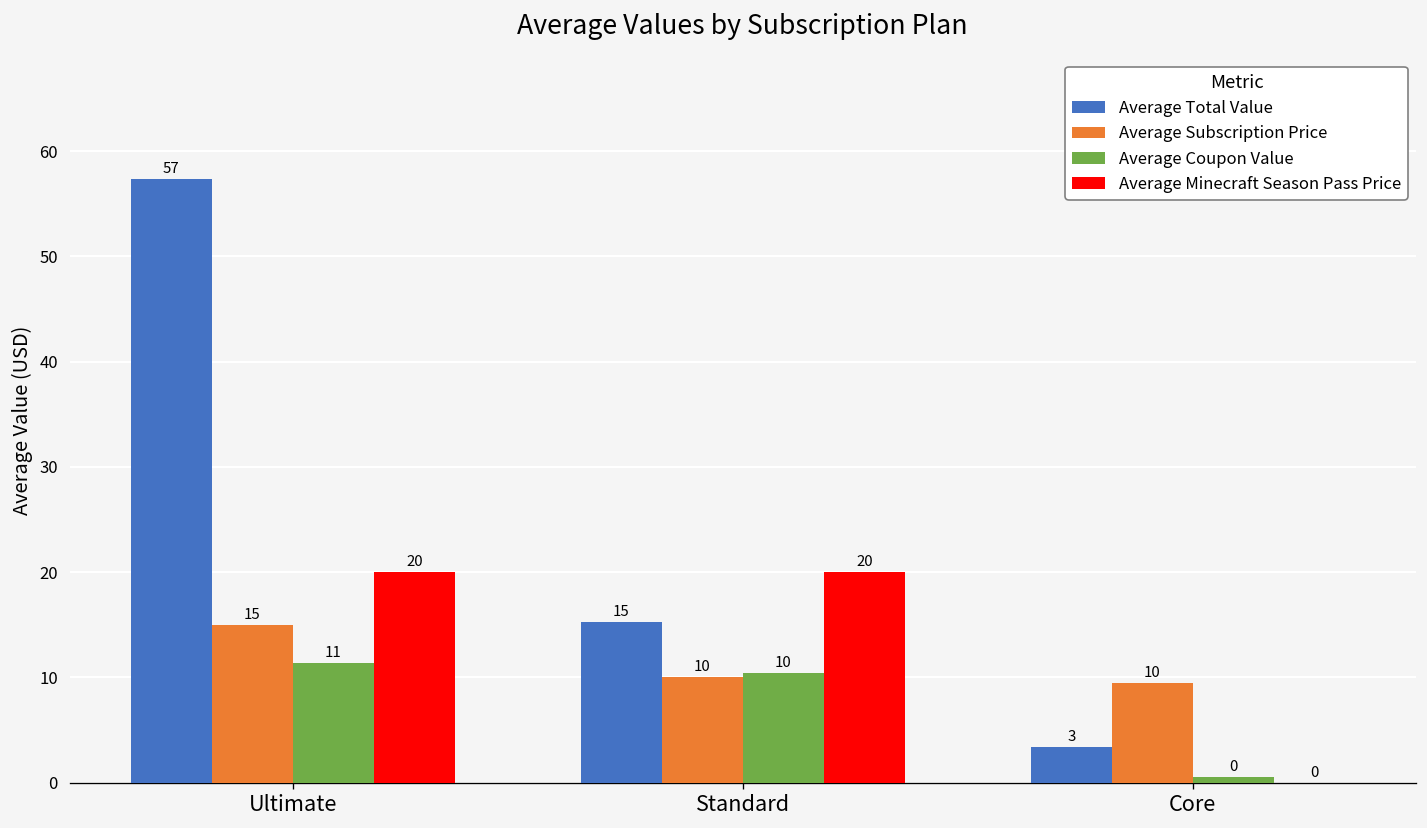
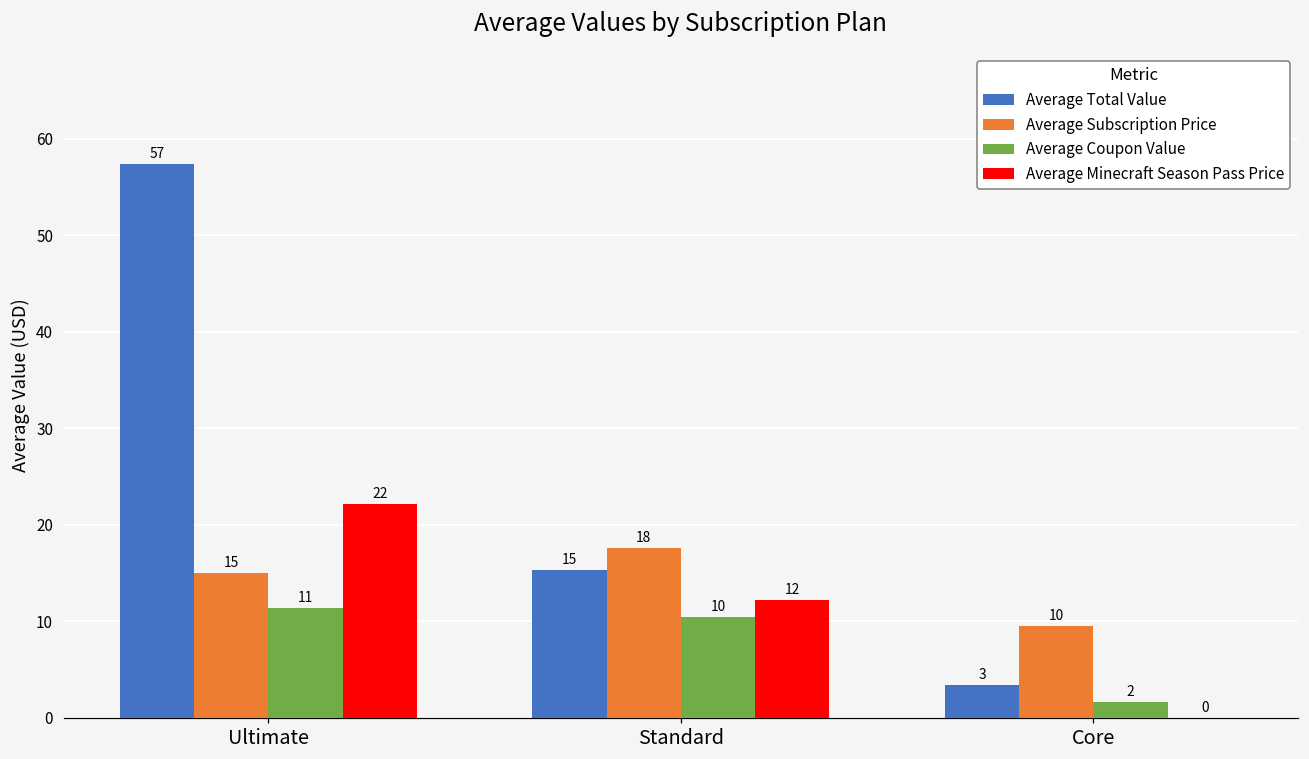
Average Minecraft Season Pass Price, Ultimate: 20 -> 22
Average Subscription Price, Standard: 10 -> 18
Average Minecraft Season Pass Price, Standard: 20 -> 12
Average Coupon Value, Core: 0 -> 2
